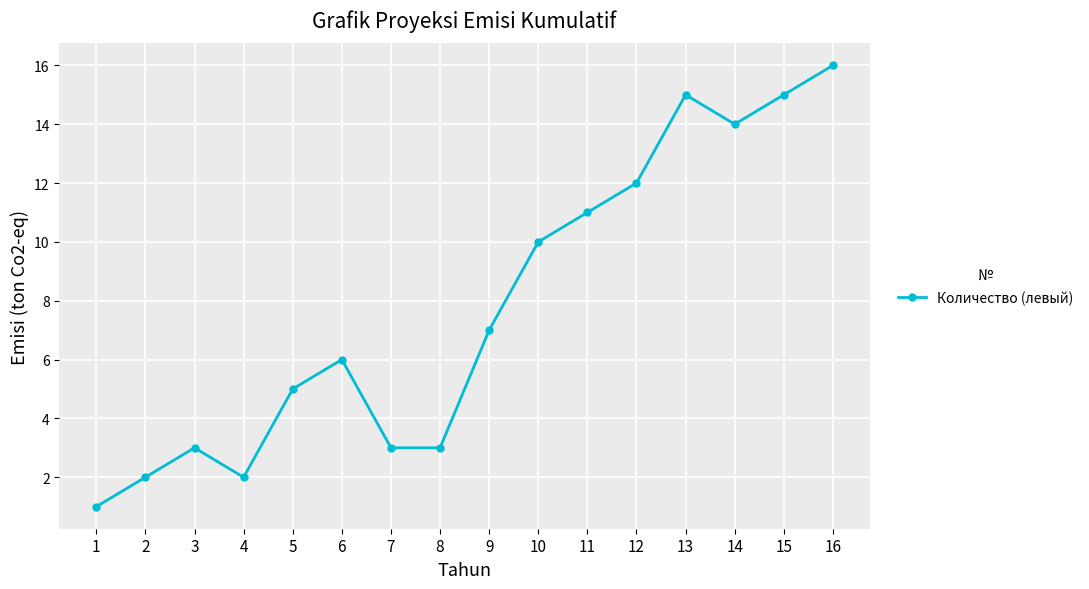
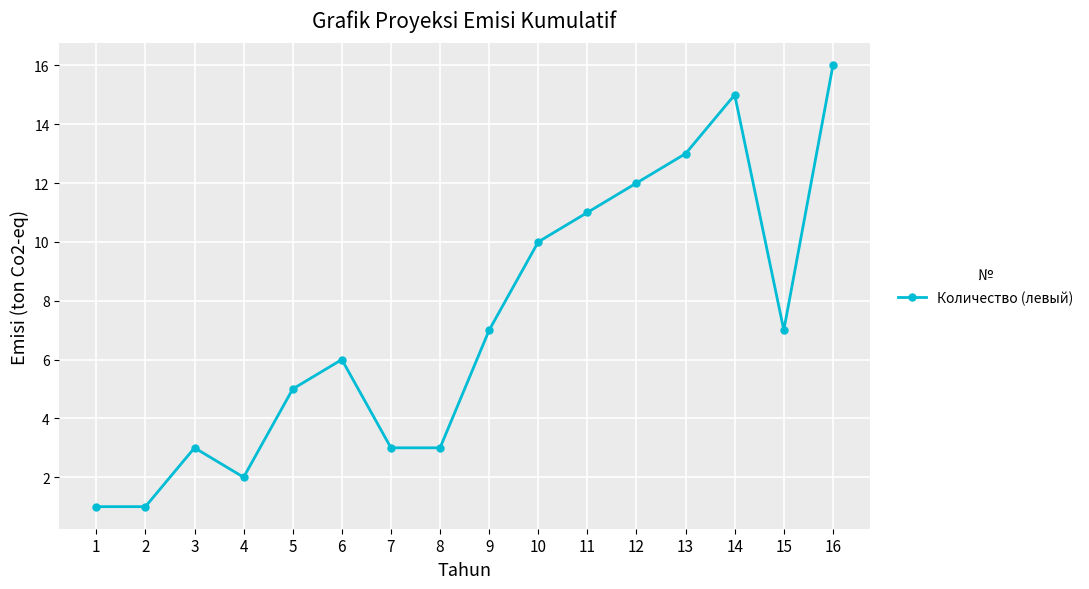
2: 2 -> 1
13: 15 -> 13
14: 14 -> 15
15: 15 -> 7
